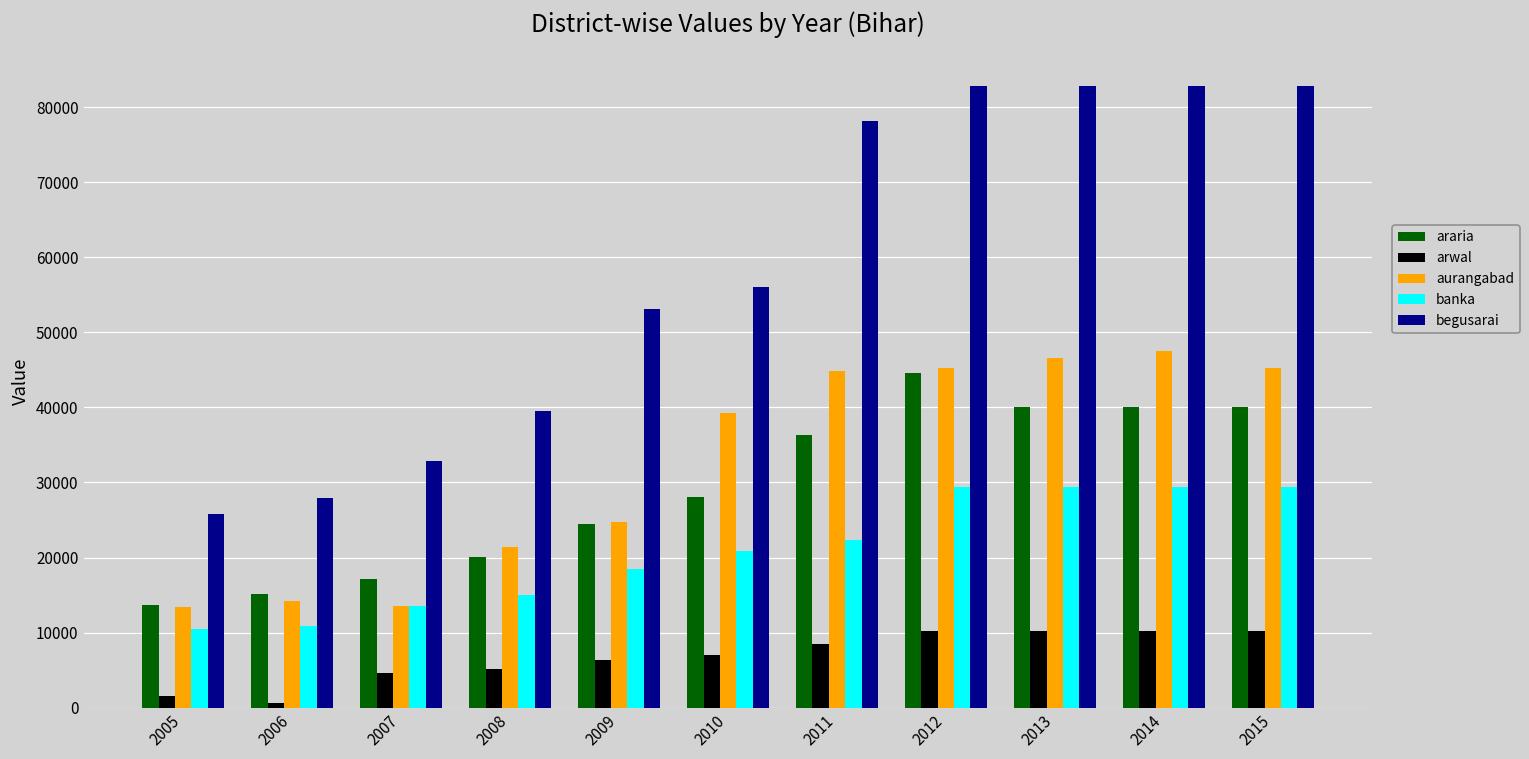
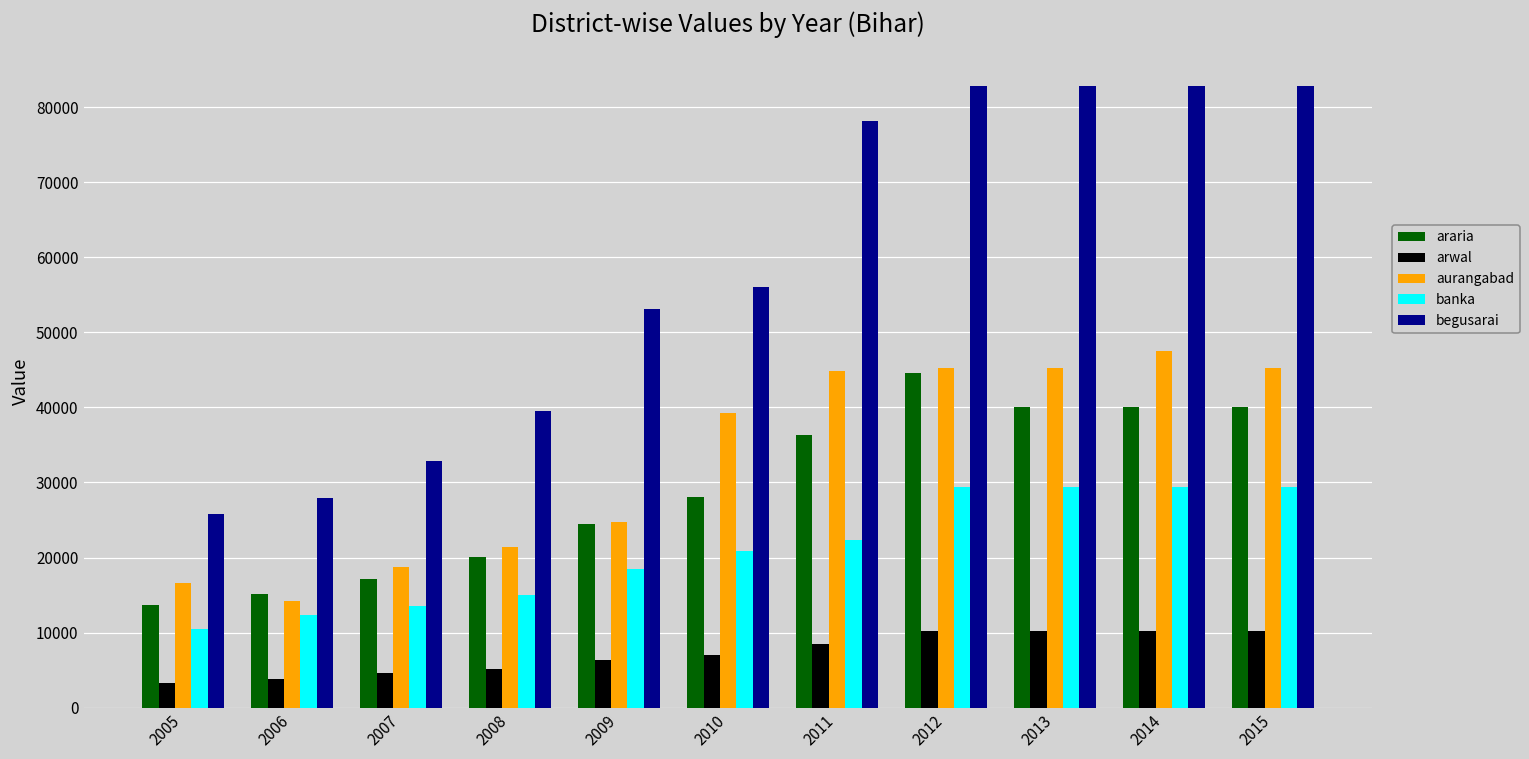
arwal, 2005: 1000 -> 3000
aurangabad, 2005: 13000 -> 17000
arwal, 2006: 1000 -> 4000
banka, 2006: 11000 -> 12000
aurangabad, 2007: 14000 -> 19000
aurangabad, 2013: 47000 -> 45000
